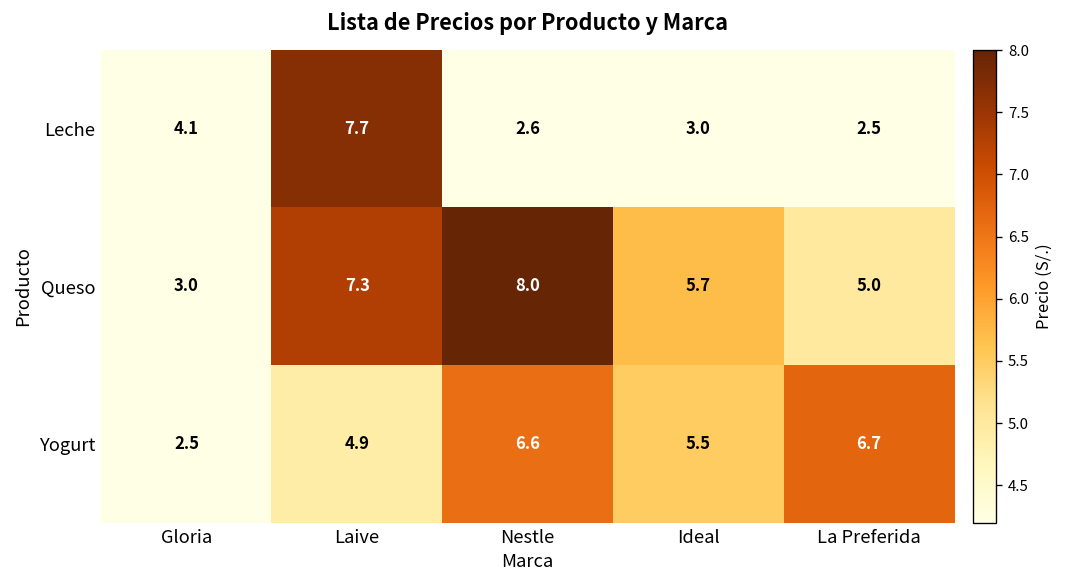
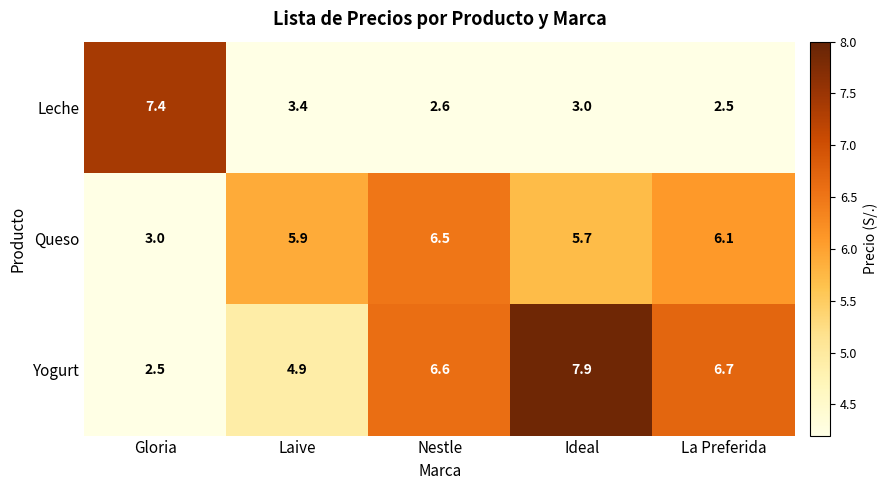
Leche, Gloria: 4.1 -> 7.4
Leche, Laive: 7.7 -> 3.4
Queso, Laive: 7.3 -> 5.9
Queso, Nestle: 8.0 -> 6.5
Queso, La Preferida: 5.0 -> 6.1
Yogurt, Ideal: 5.5 -> 7.9
